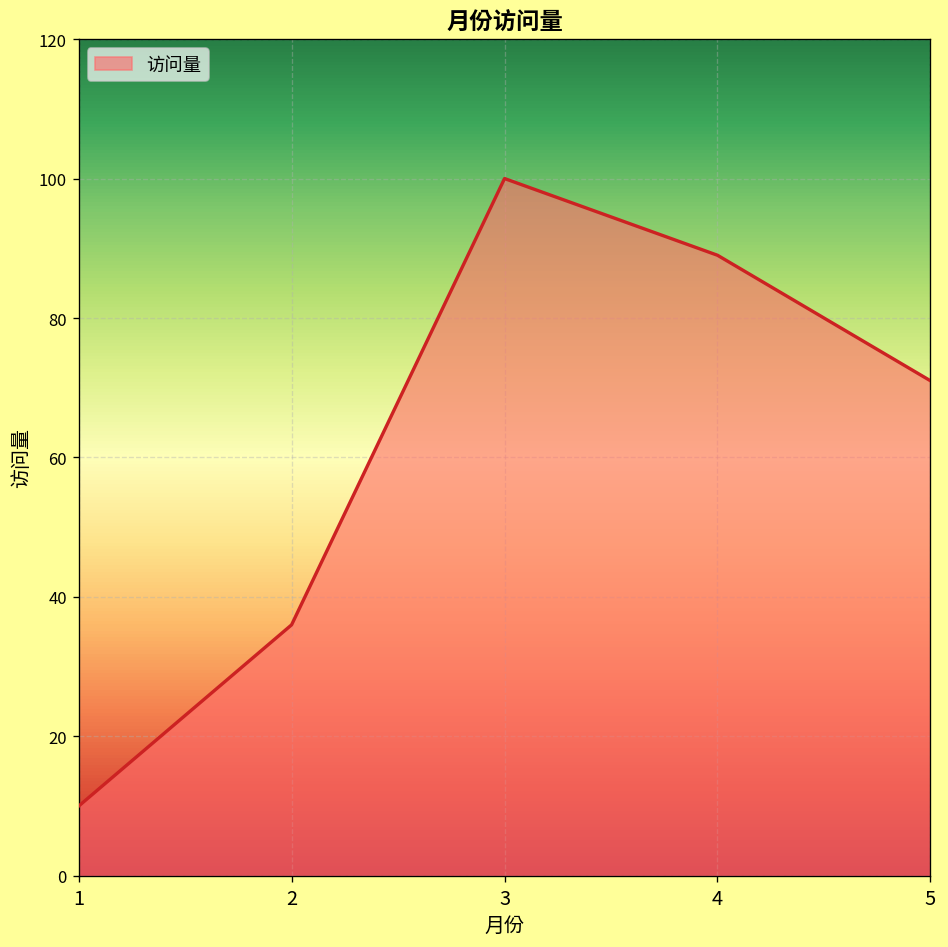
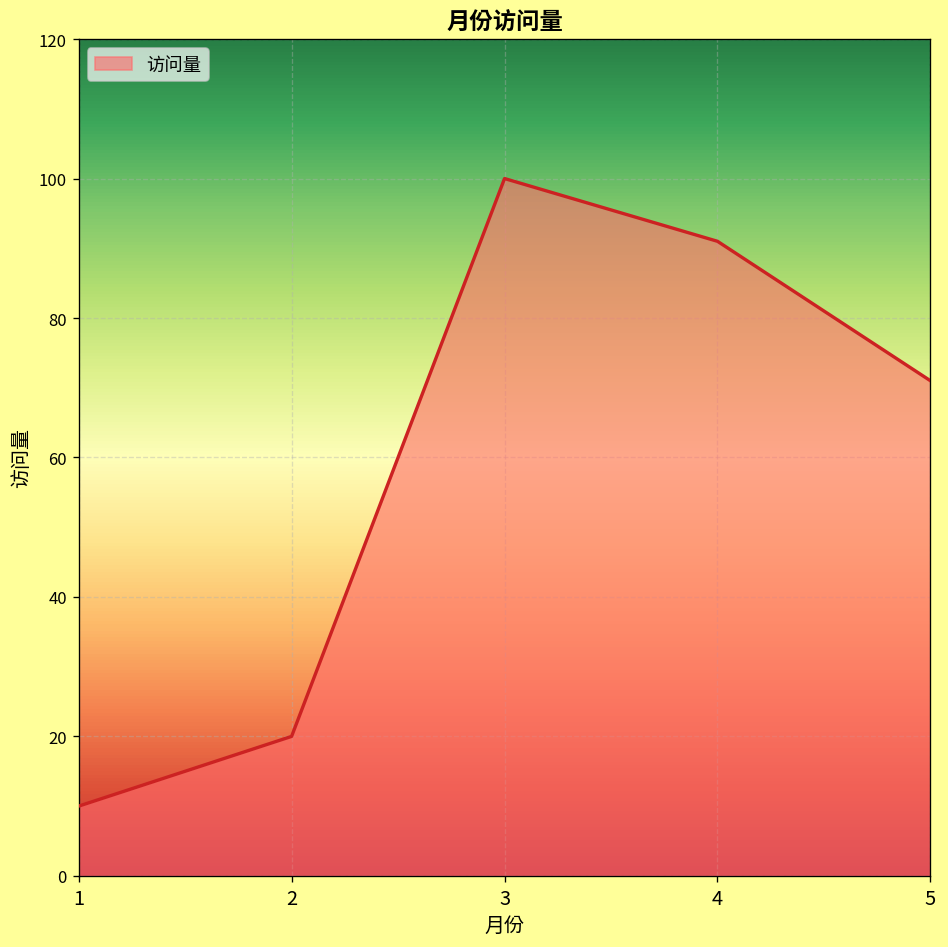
2: 36 -> 20
4: 89 -> 91
